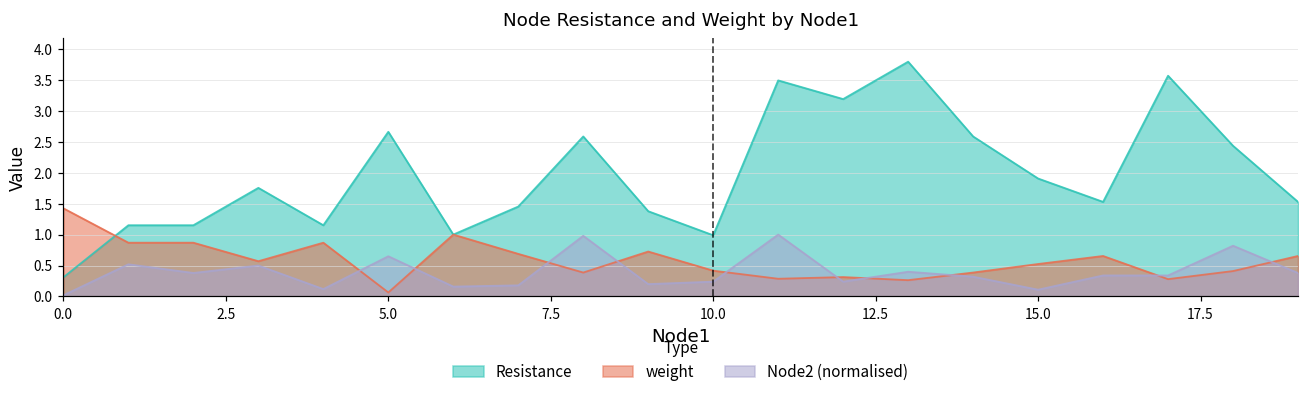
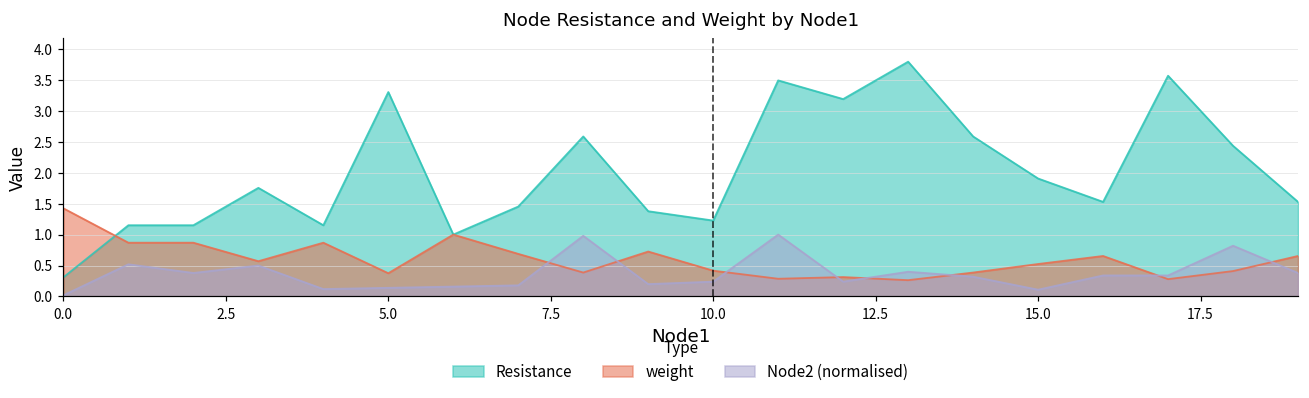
Resistance, 5.0: 2.7 -> 3.3
weight, 5.0: 0.1 -> 0.4
Node2 (normalised), 5.0: 0.7 -> 0.1
Resistance, 10.0: 1.0 -> 1.2
